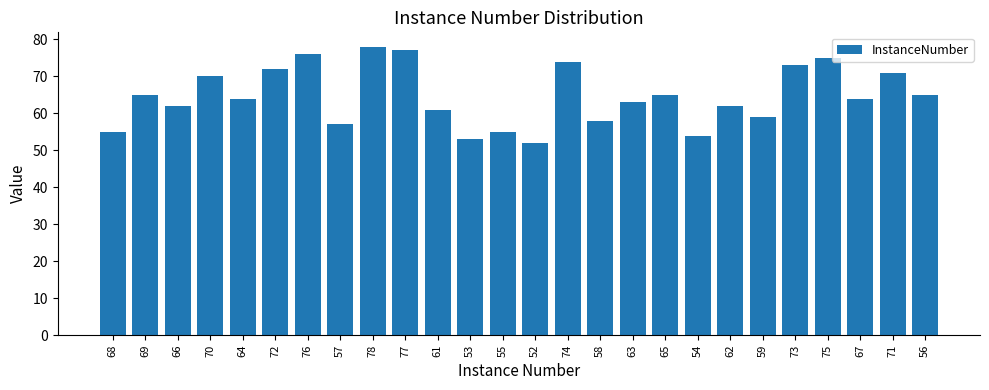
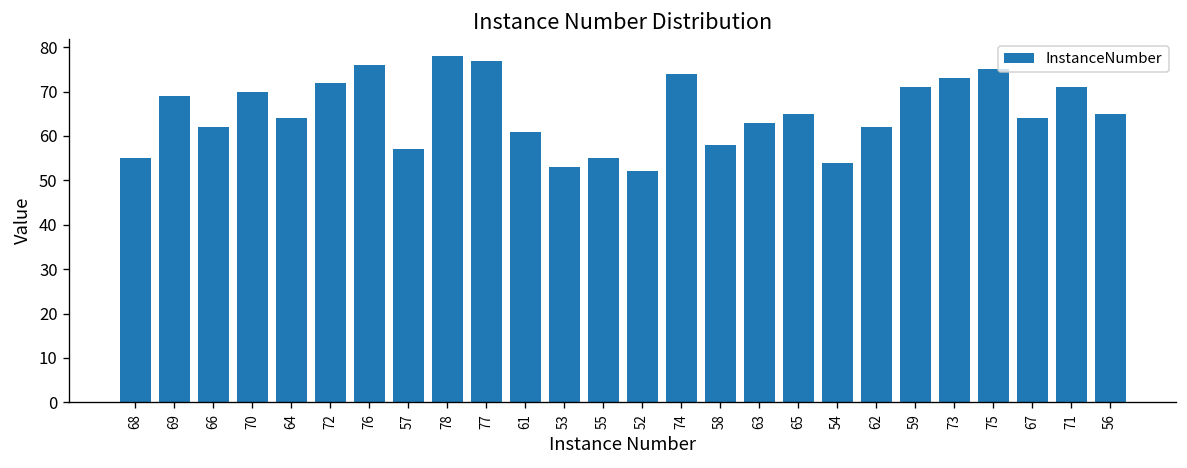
69: 65 -> 69
59: 59 -> 71
